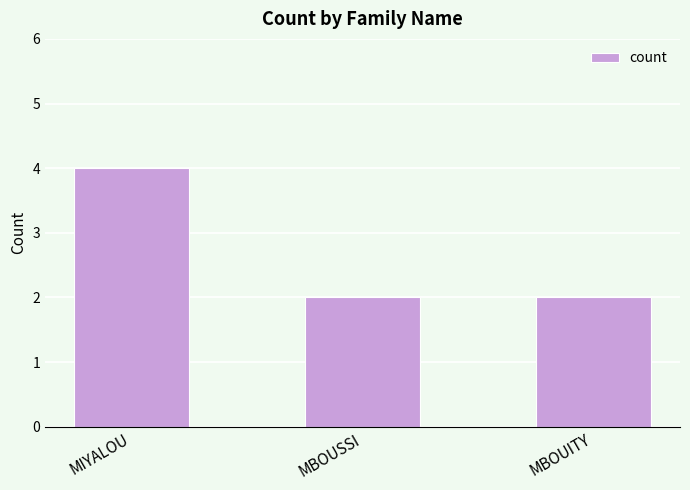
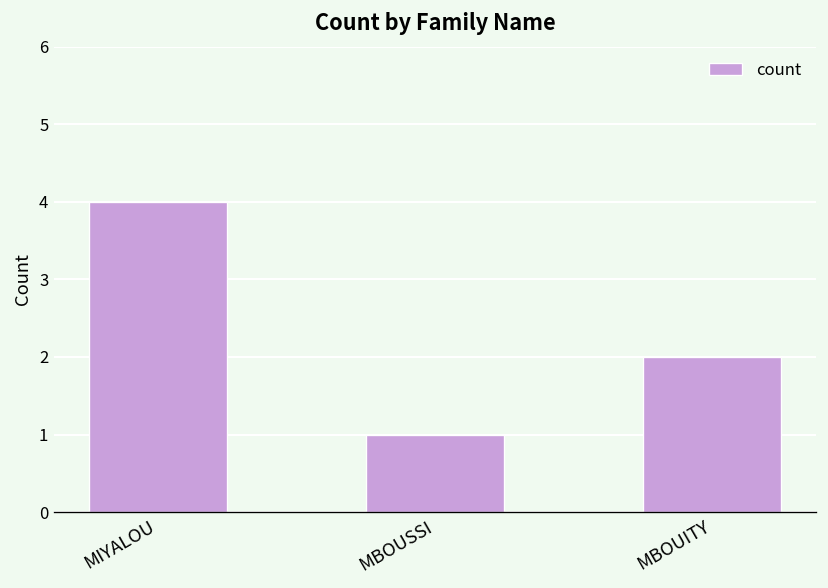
MBOUSSI: 2 -> 1
